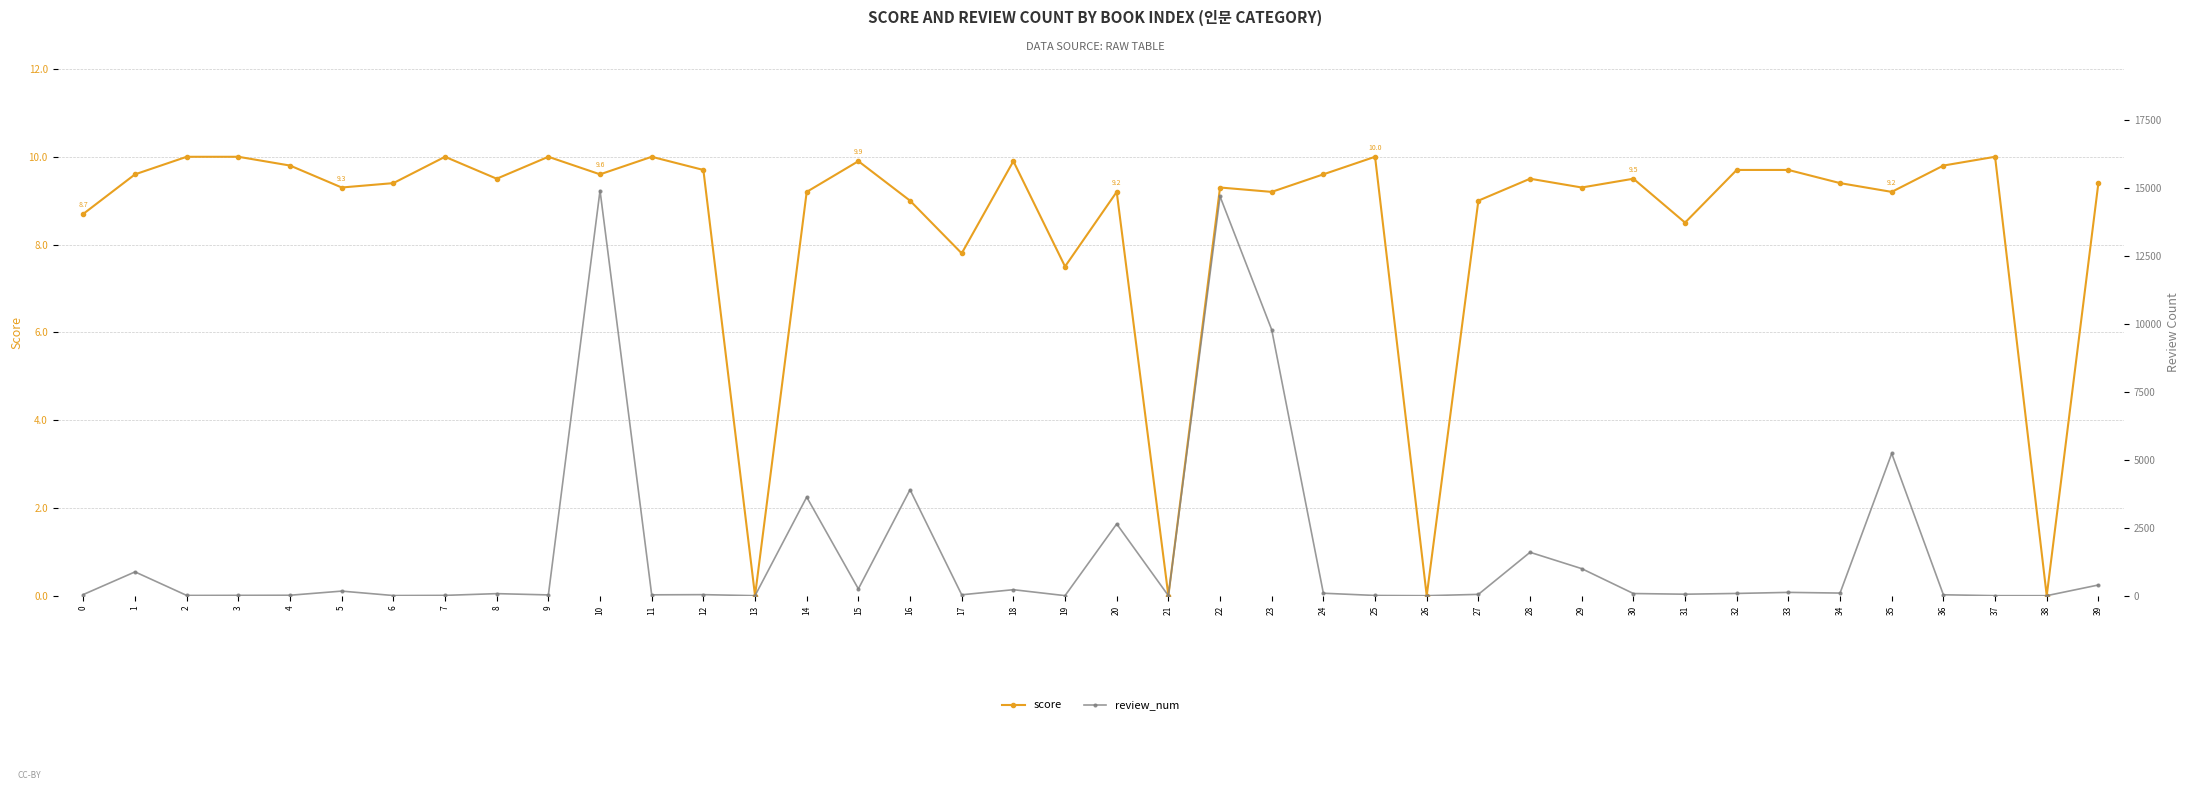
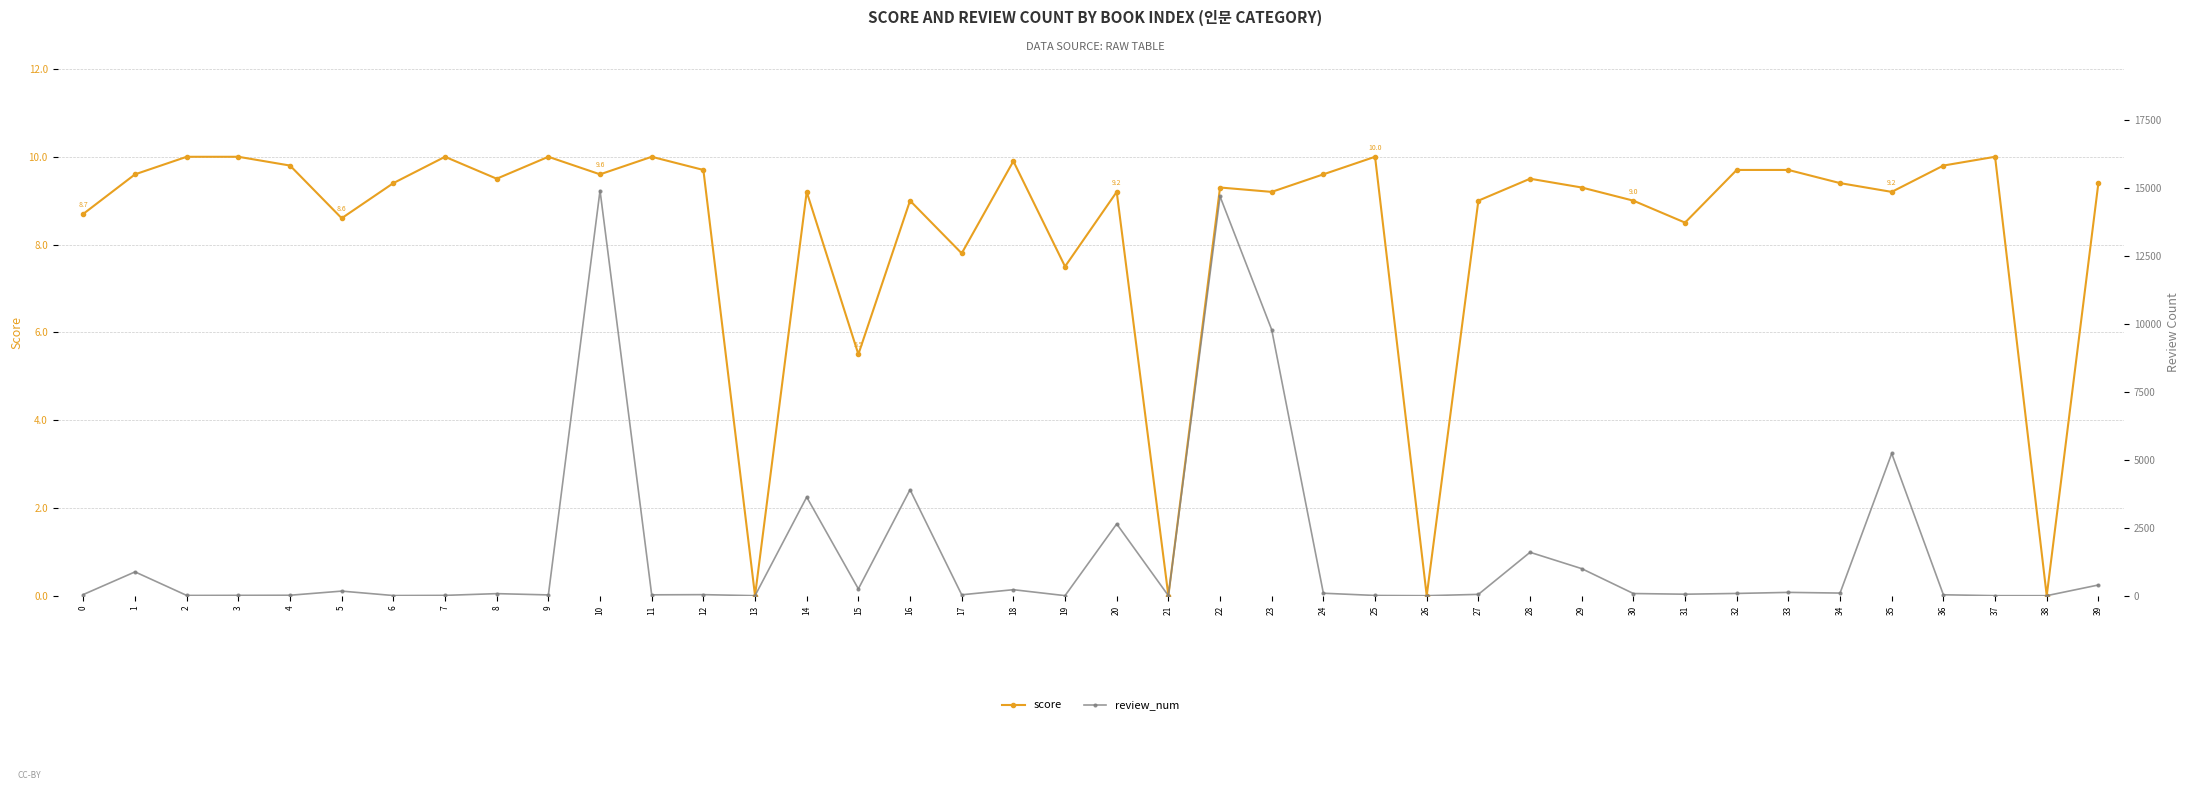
score, 5: 9.3 -> 8.6
score, 15: 9.9 -> 5.5
score, 30: 9.5 -> 9.0
